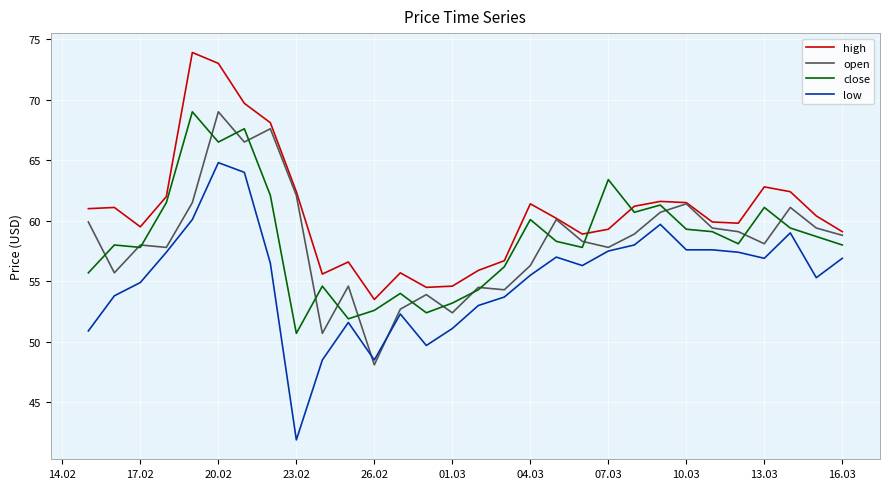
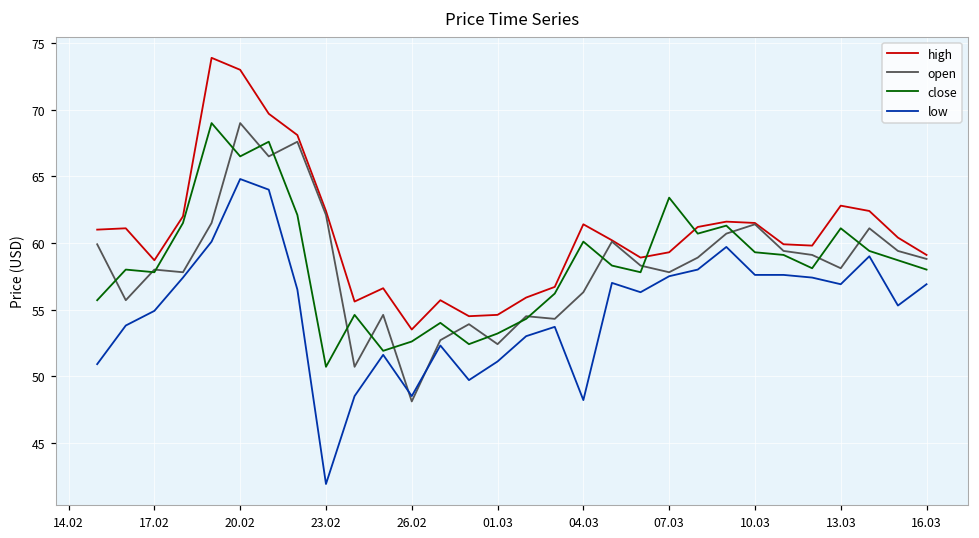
high, 17.02: 59.5 -> 58.7
low, 04.03: 55.5 -> 48.2
